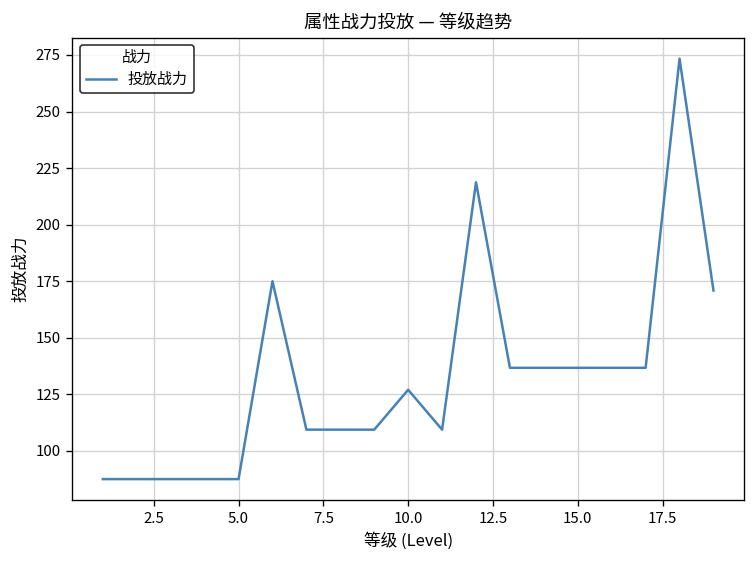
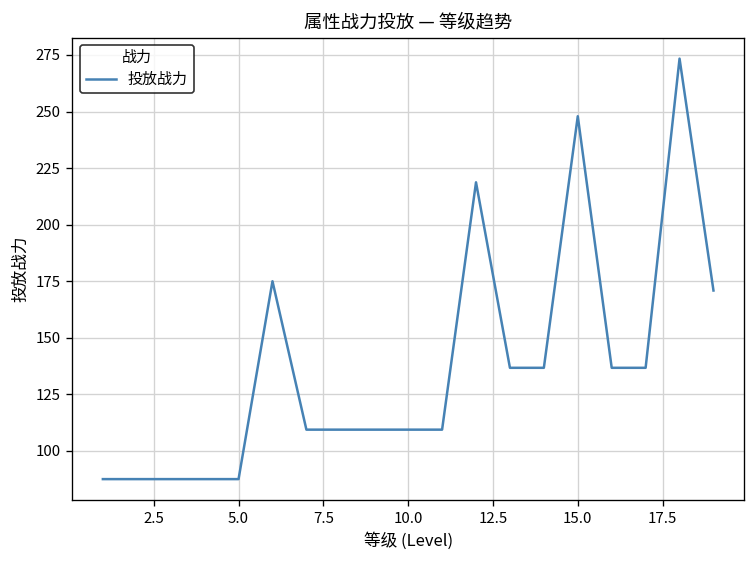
10.0: 127 -> 109
15.0: 137 -> 248
